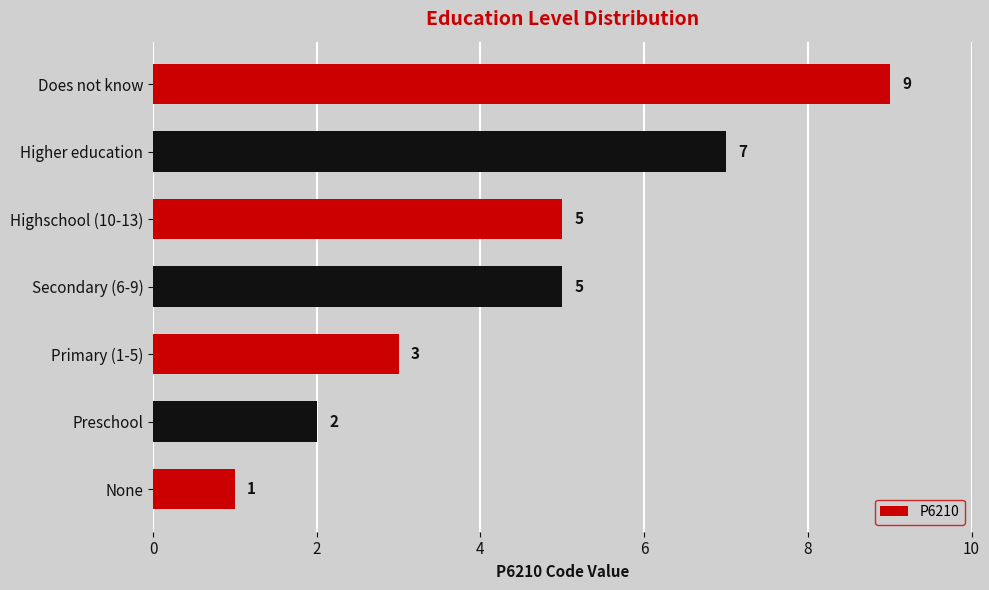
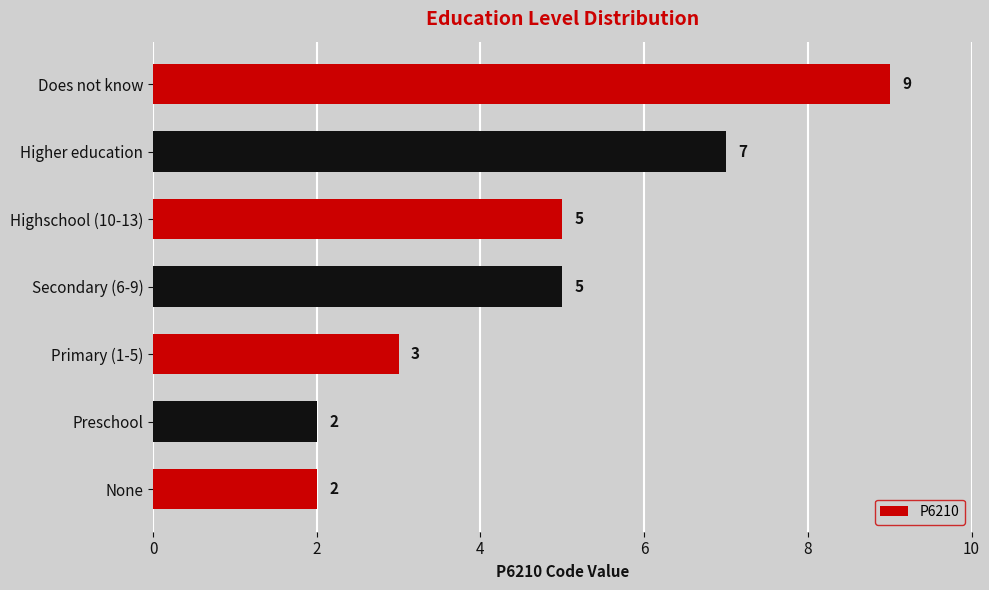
None: 1 -> 2
